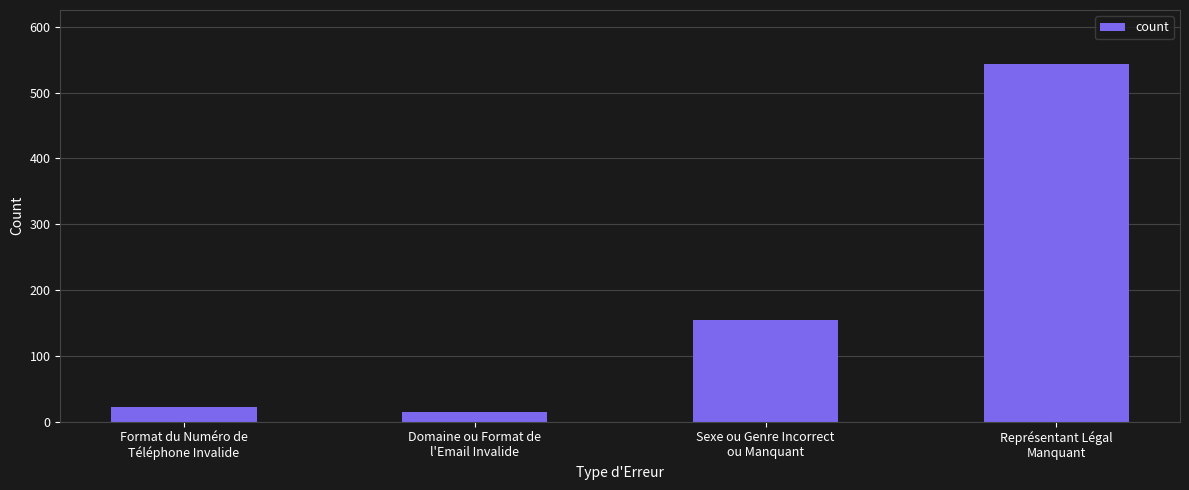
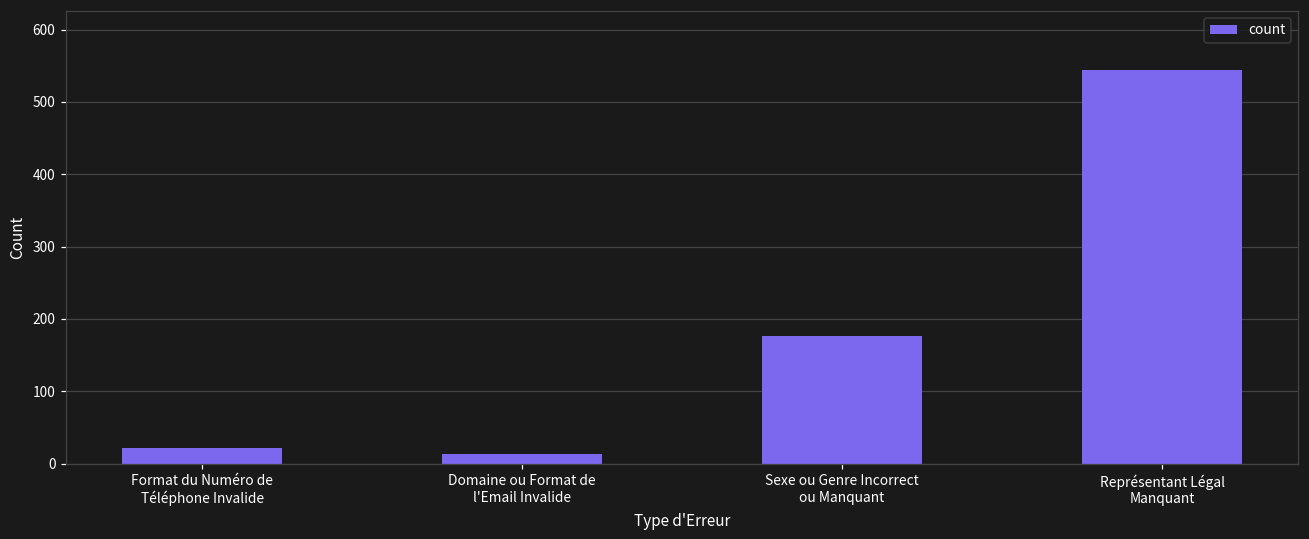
Sexe ou Genre Incorrect ou Manquant: 150 -> 180
